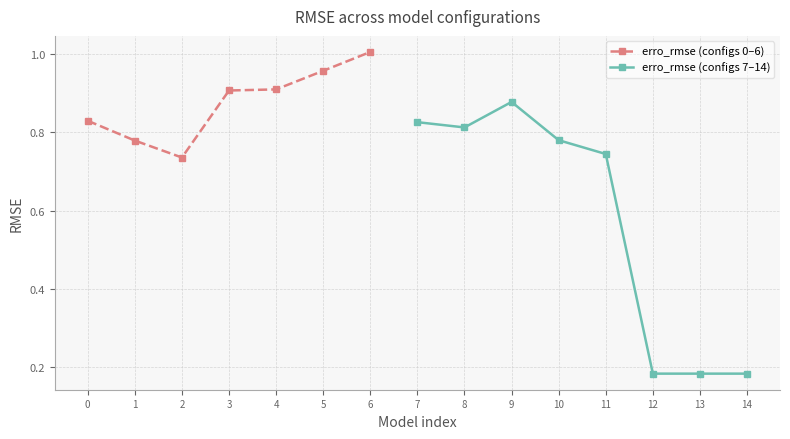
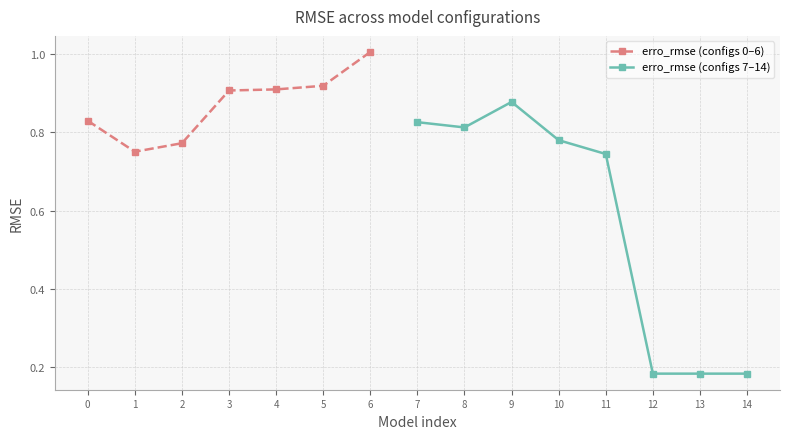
erro_rmse (configs 0–6), 1: 0.78 -> 0.75
erro_rmse (configs 0–6), 2: 0.74 -> 0.77
erro_rmse (configs 0–6), 5: 0.96 -> 0.92
